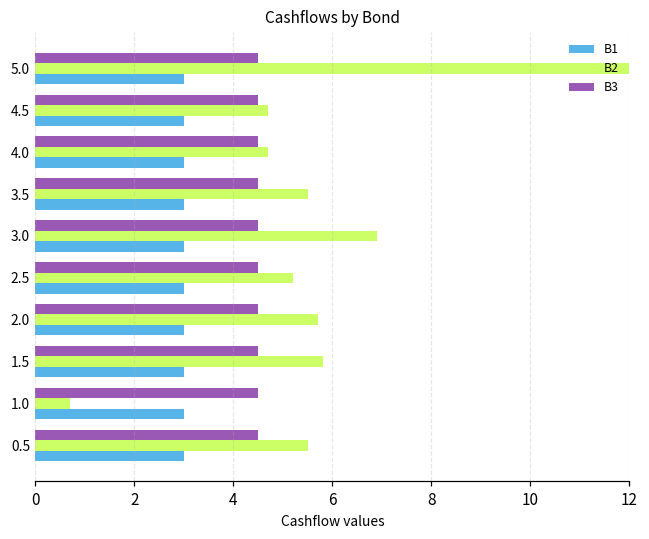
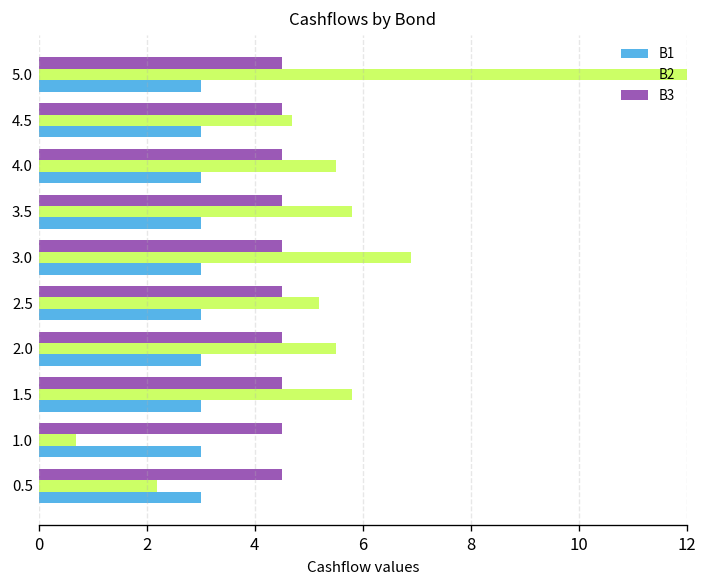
B2, 4.0: 4.7 -> 5.5
B2, 3.5: 5.5 -> 5.8
B2, 2.0: 5.7 -> 5.5
B2, 0.5: 5.5 -> 2.2
